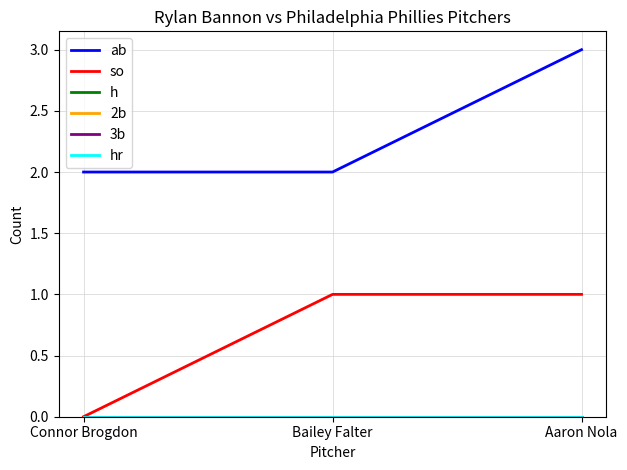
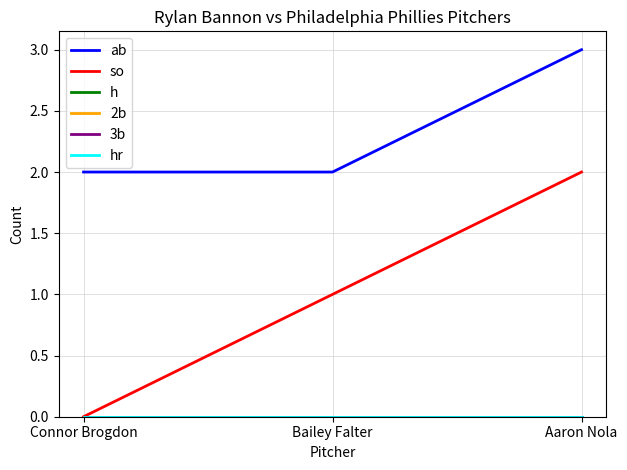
so, Aaron Nola: 1 -> 2
